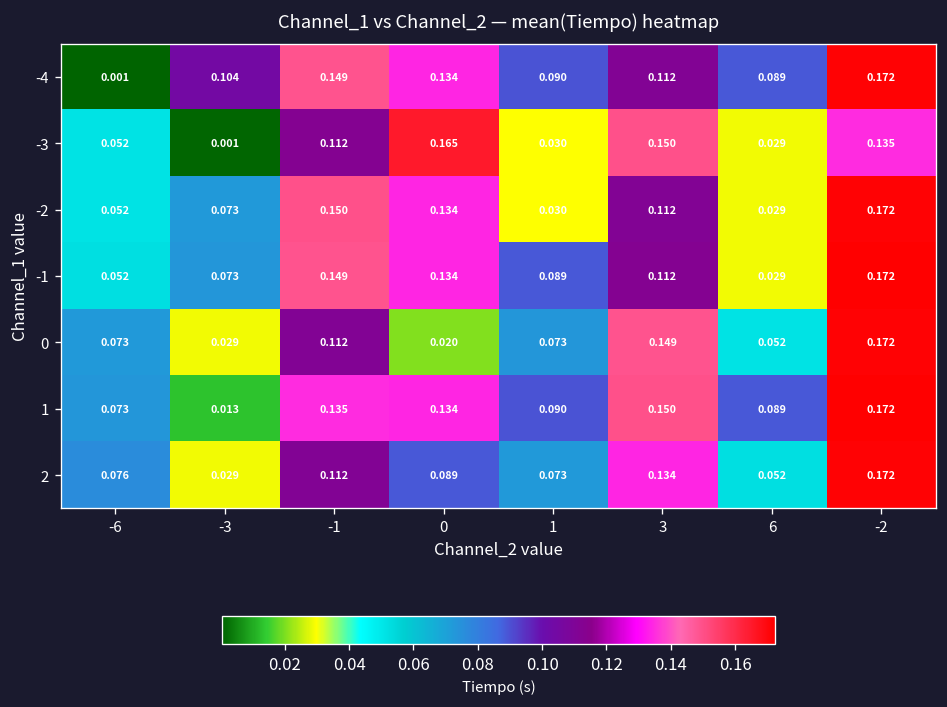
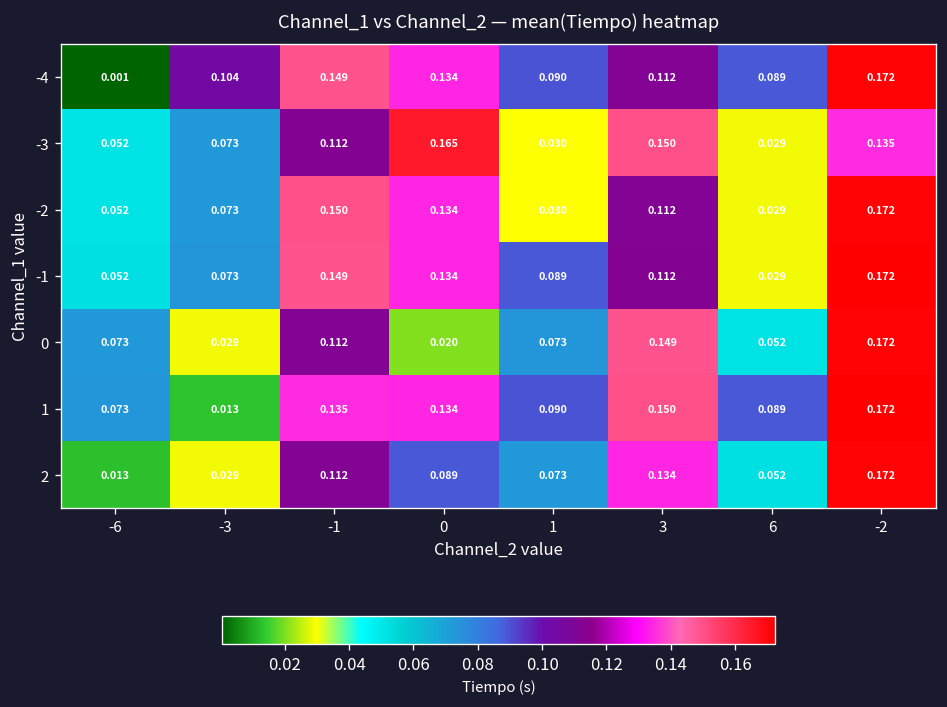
-3, -3: 0.001 -> 0.073
2, -6: 0.076 -> 0.013
